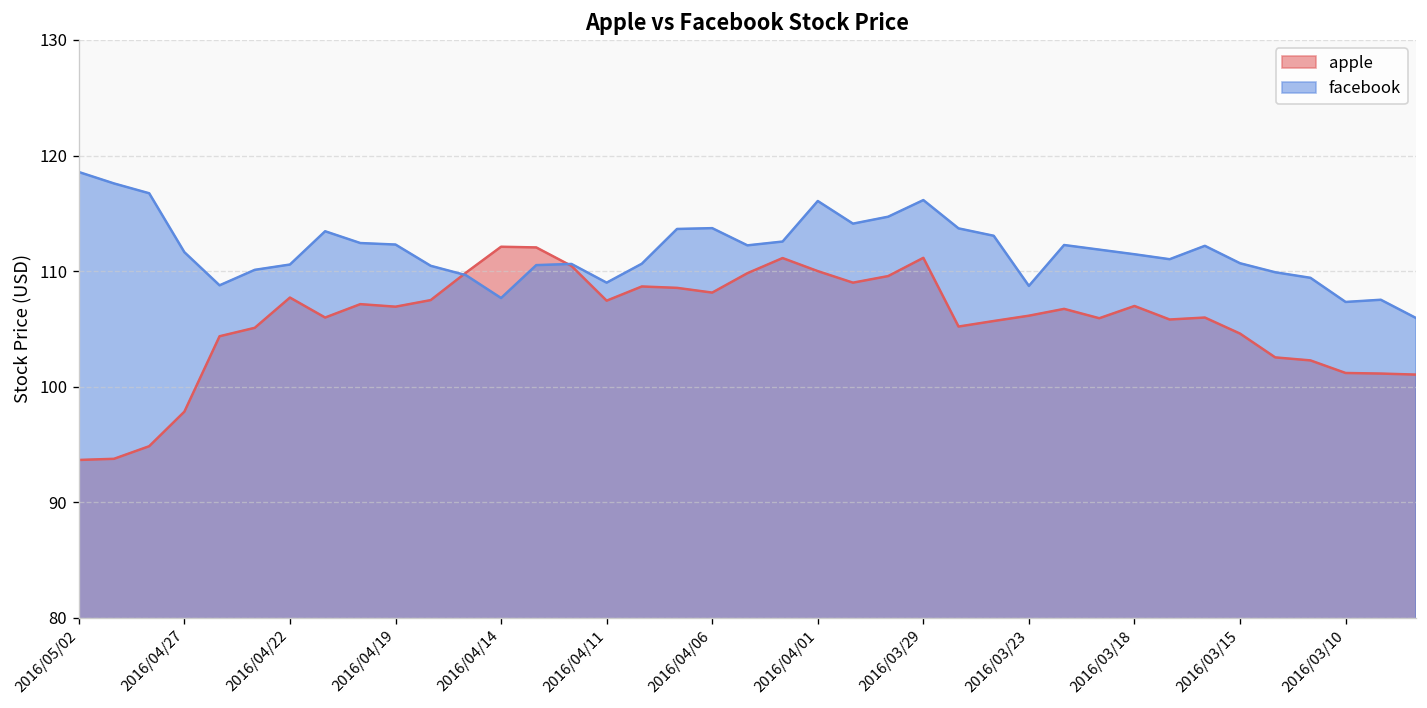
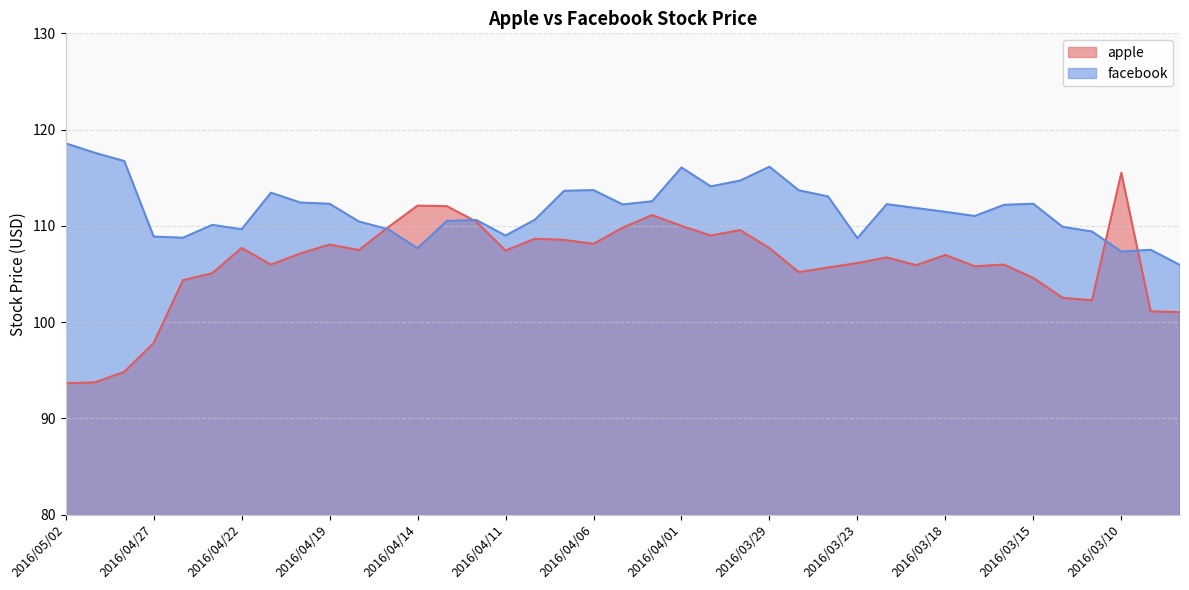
facebook, 2016/04/27: 112 -> 109
facebook, 2016/04/22: 111 -> 110
apple, 2016/04/19: 107 -> 108
apple, 2016/03/29: 111 -> 108
facebook, 2016/03/15: 111 -> 112
apple, 2016/03/10: 101 -> 116
